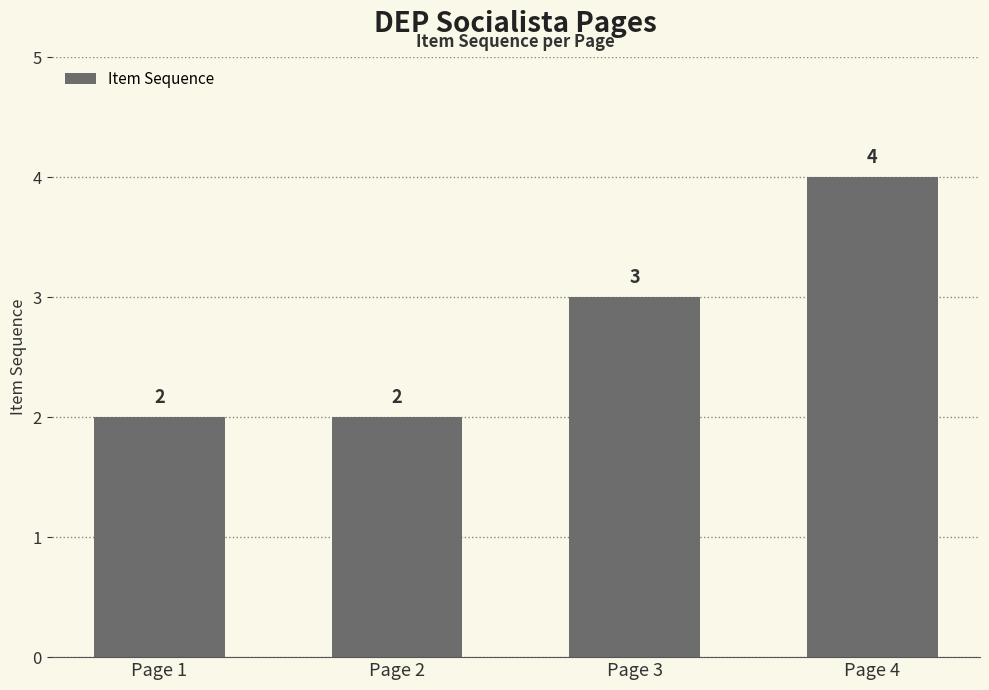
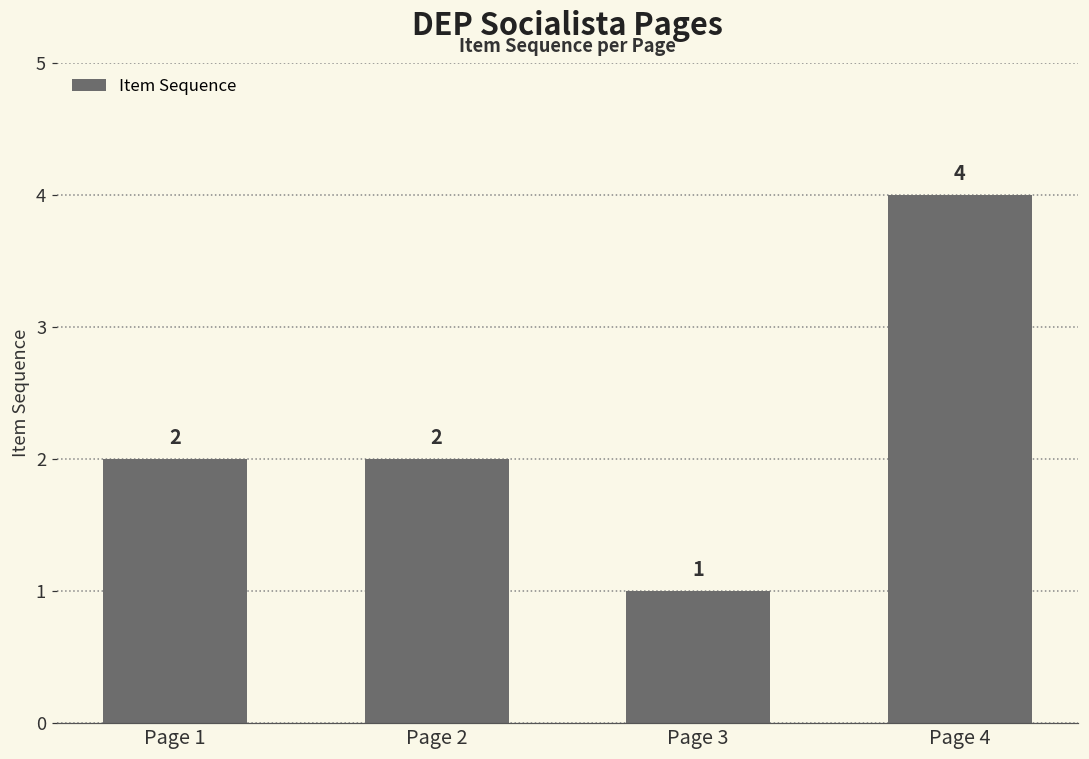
Page 3: 3 -> 1
